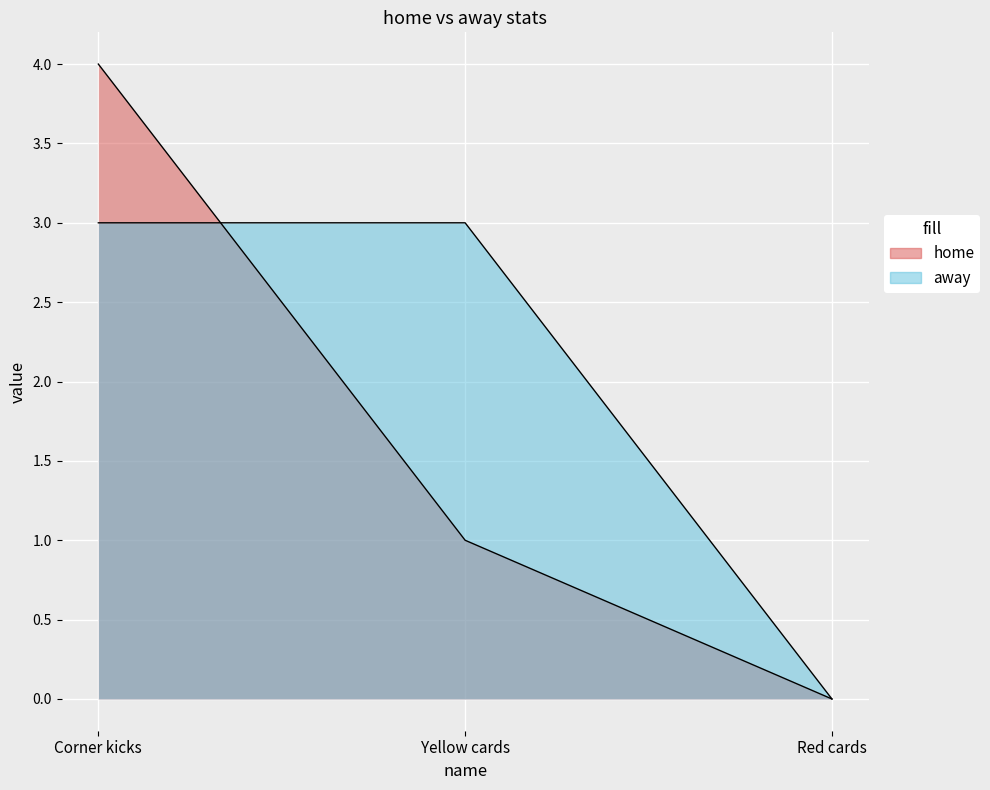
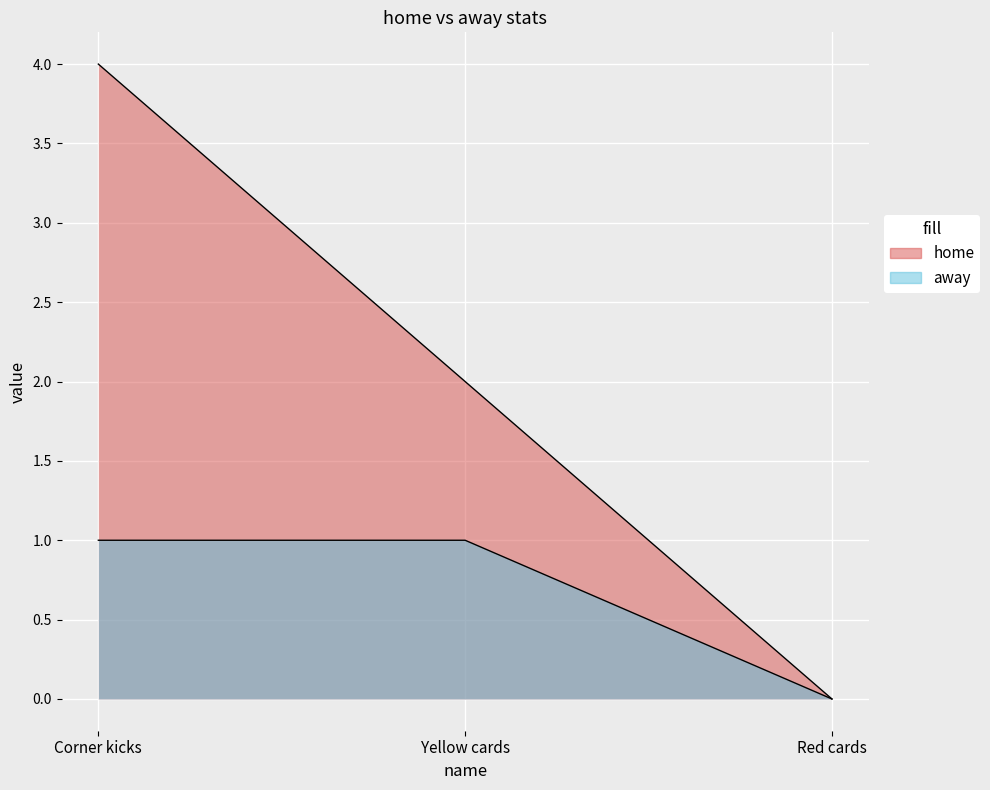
away, Corner kicks: 3 -> 1
home, Yellow cards: 1 -> 2
away, Yellow cards: 3 -> 1
